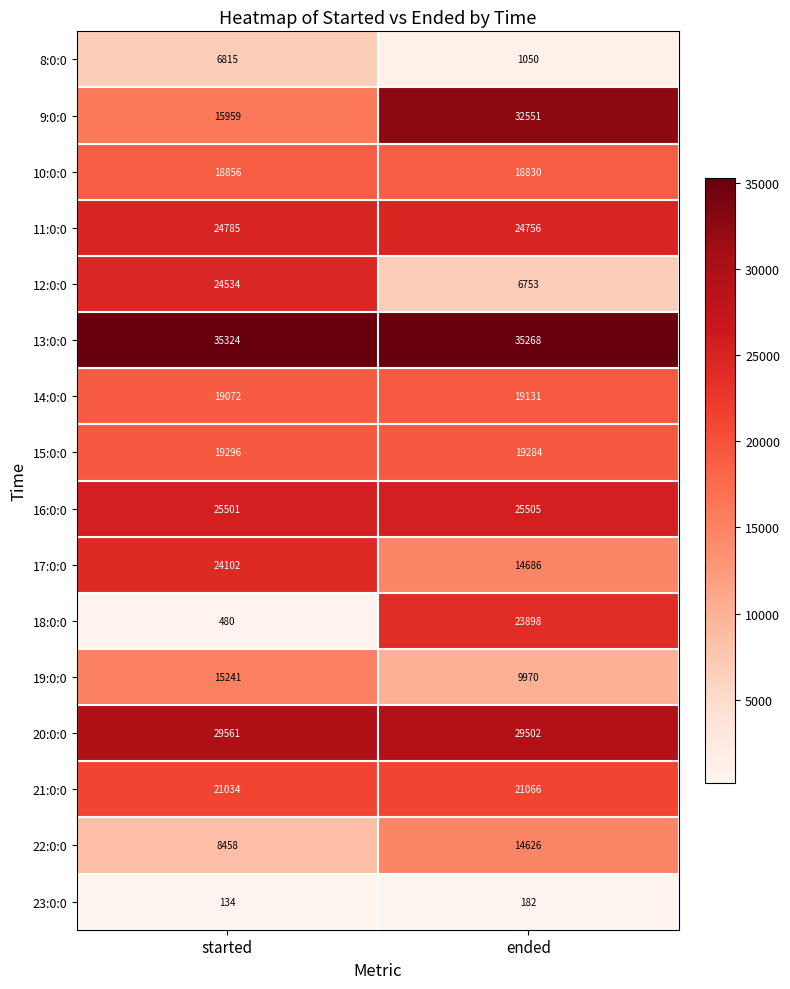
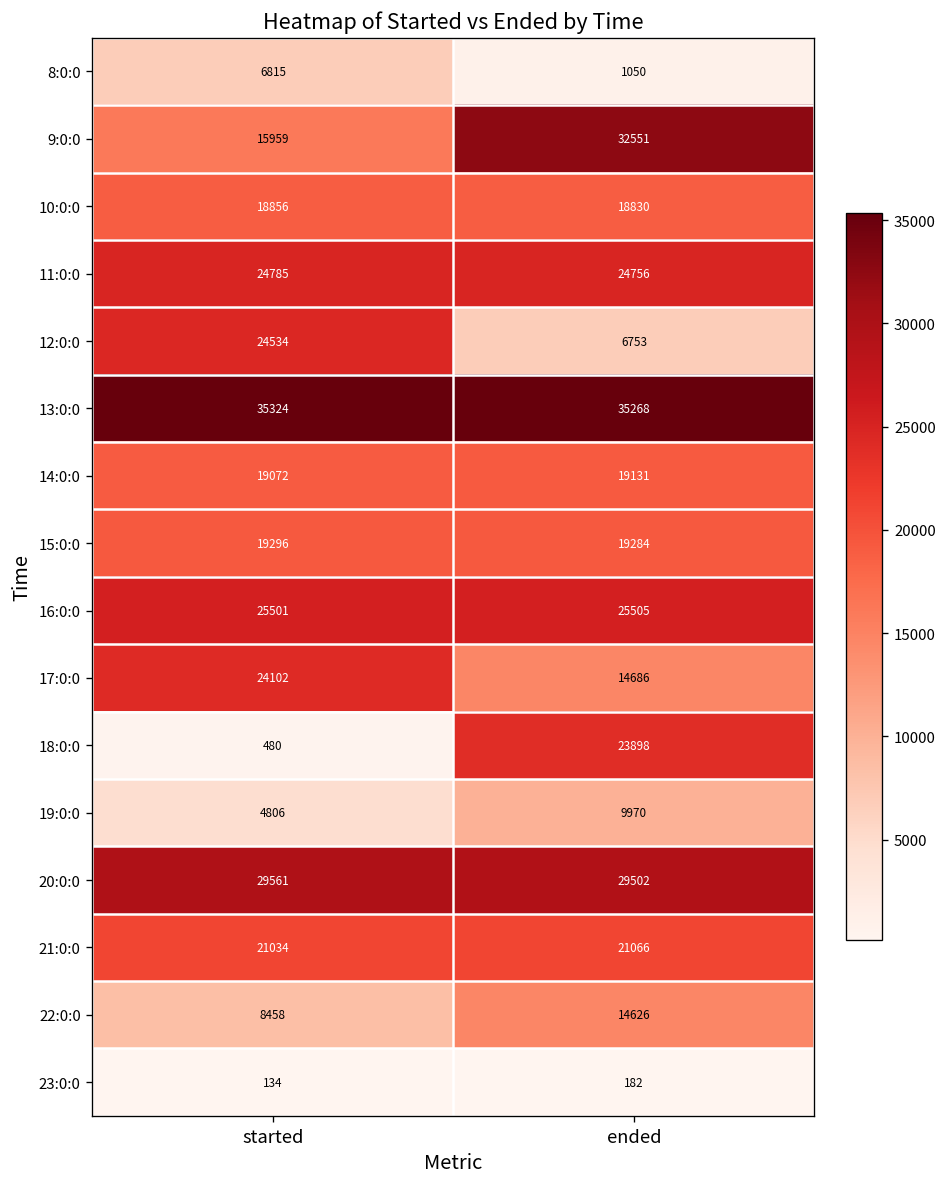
19:0:0, started: 15241 -> 4806
